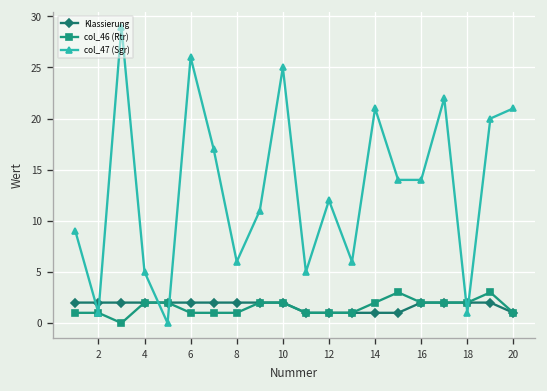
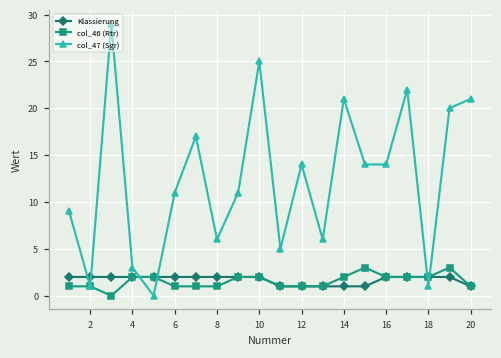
col_47 (Sgr), 4: 5 -> 3
col_47 (Sgr), 6: 26 -> 11
col_47 (Sgr), 12: 12 -> 14
